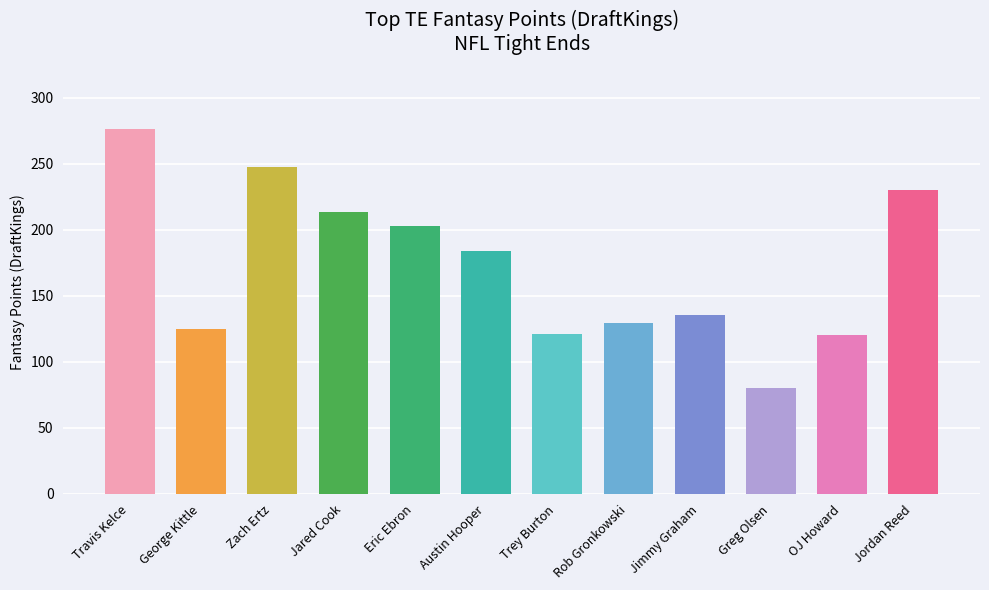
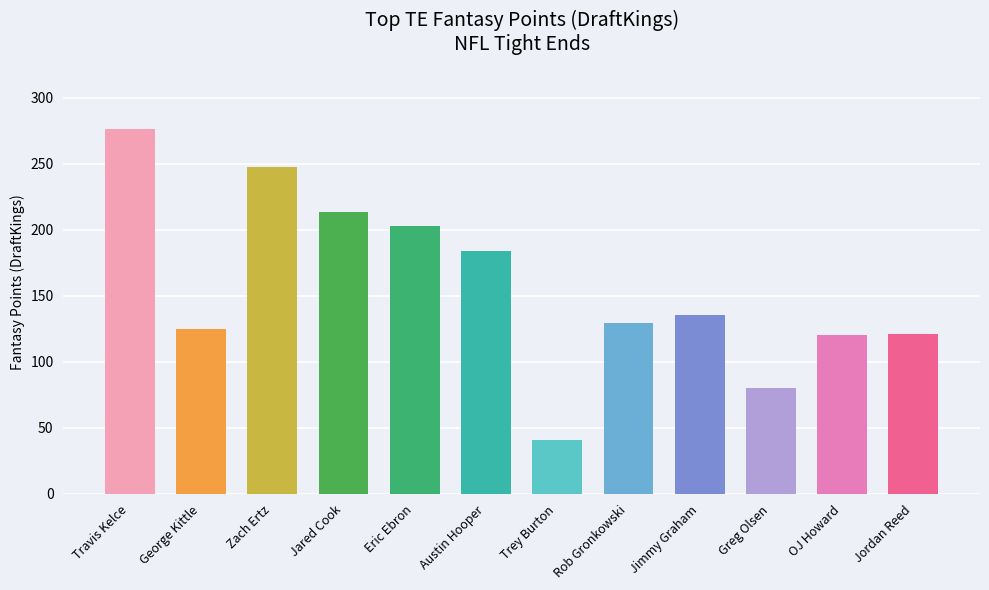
Trey Burton: 121 -> 41
Jordan Reed: 230 -> 121
